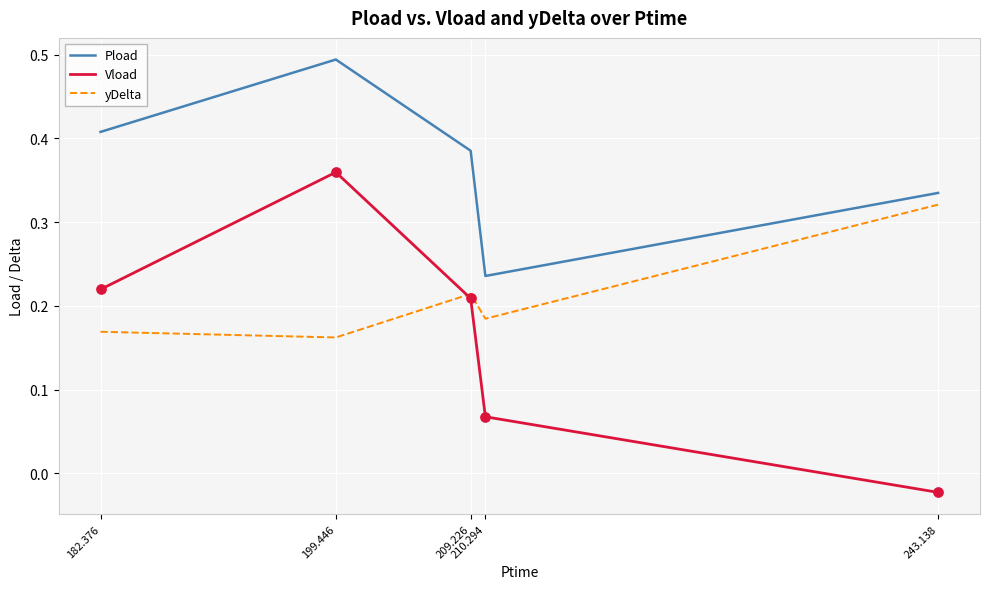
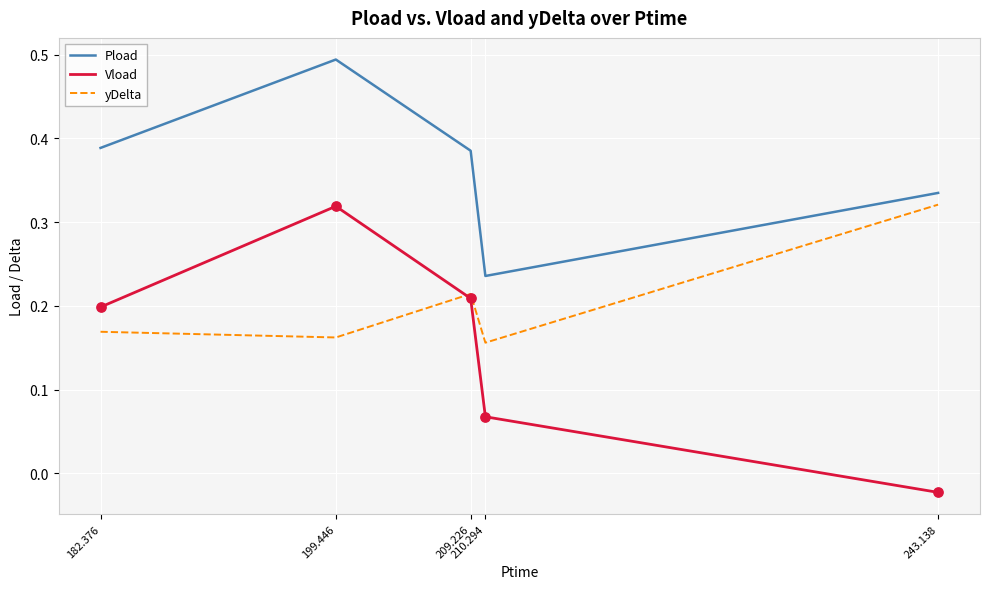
Pload, 182.376: 0.41 -> 0.39
Vload, 182.376: 0.22 -> 0.20
Vload, 199.446: 0.36 -> 0.32
yDelta, 210.294: 0.18 -> 0.16
